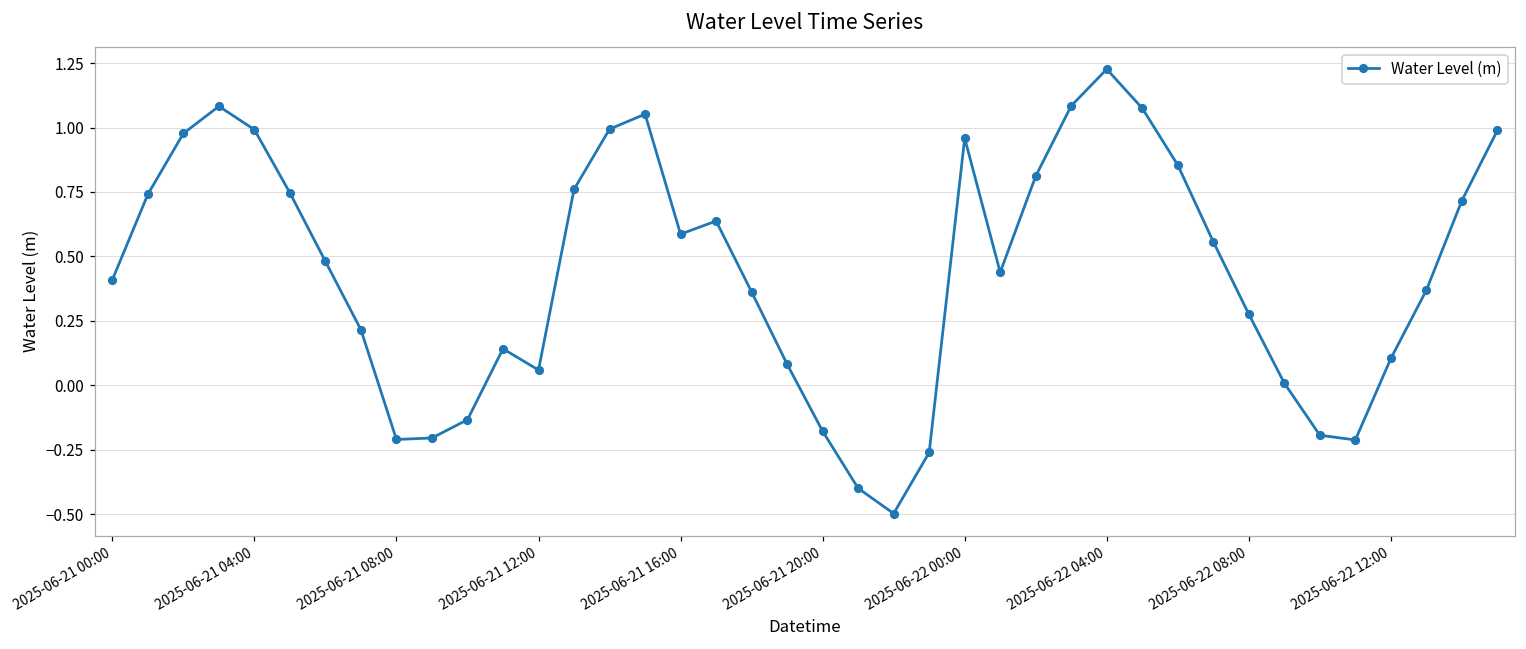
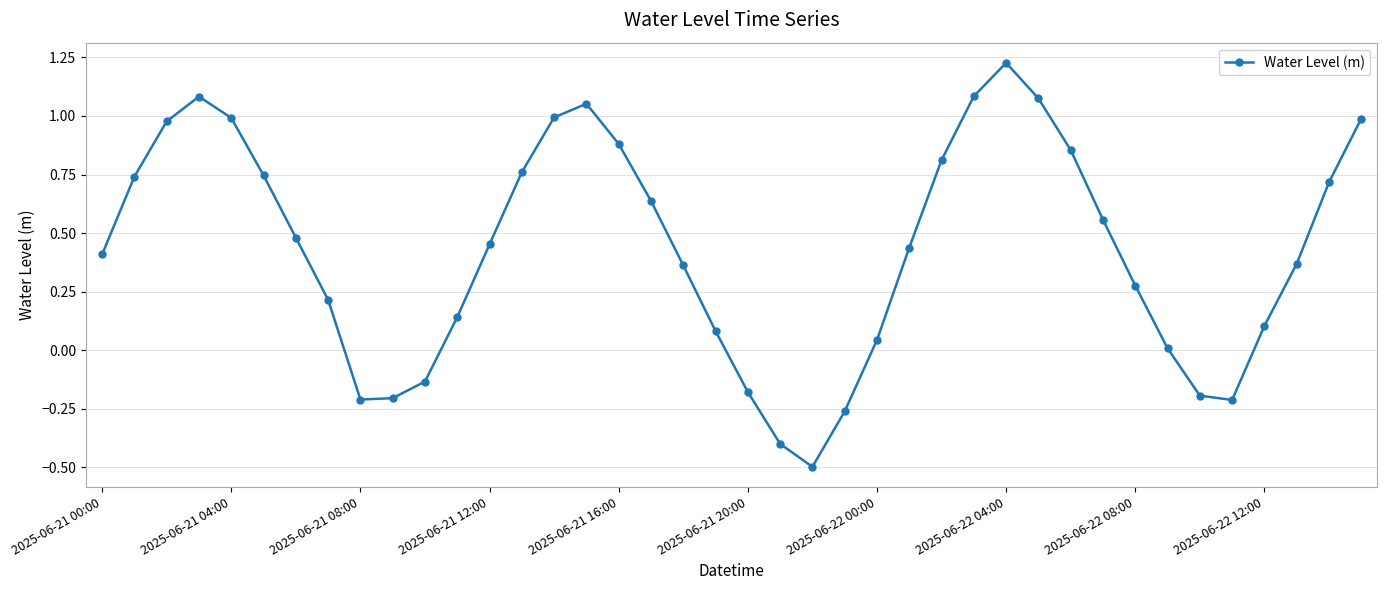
2025-06-21 12:00: 0.06 -> 0.45
2025-06-21 16:00: 0.59 -> 0.88
2025-06-22 00:00: 0.96 -> 0.04
